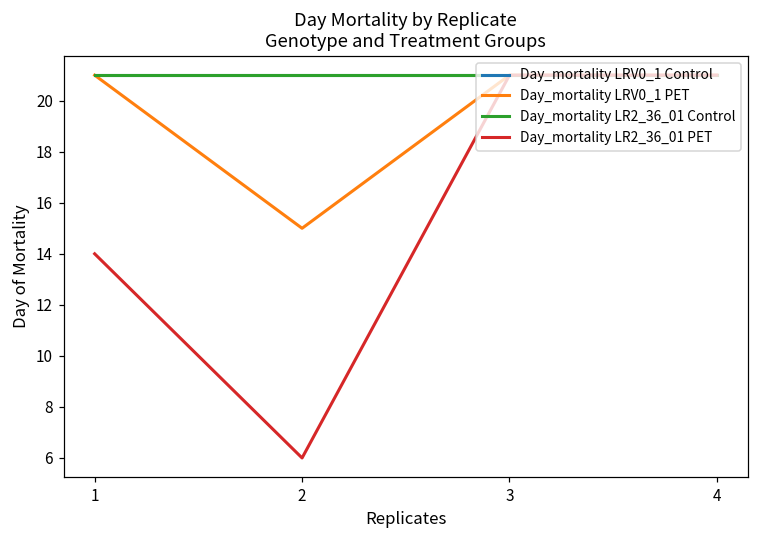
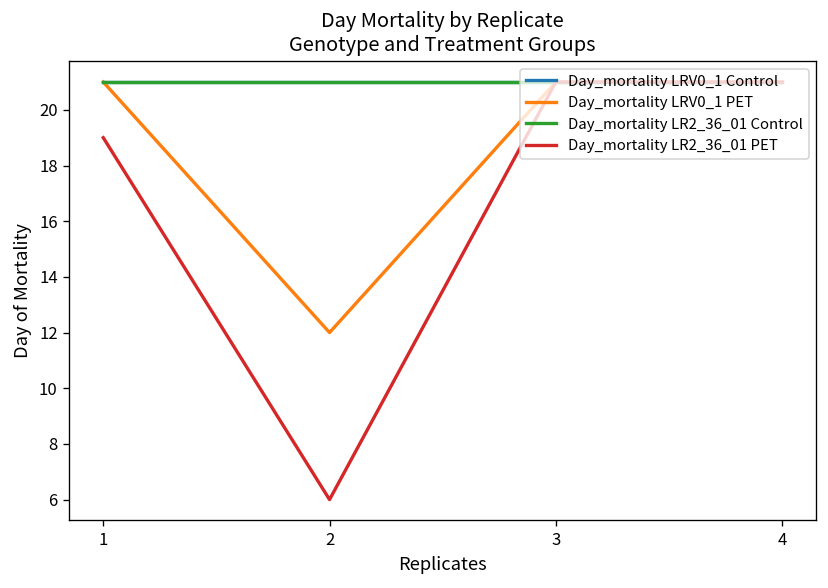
Day_mortality LR2_36_01 PET, 1: 14 -> 19
Day_mortality LRV0_1 PET, 2: 15 -> 12
